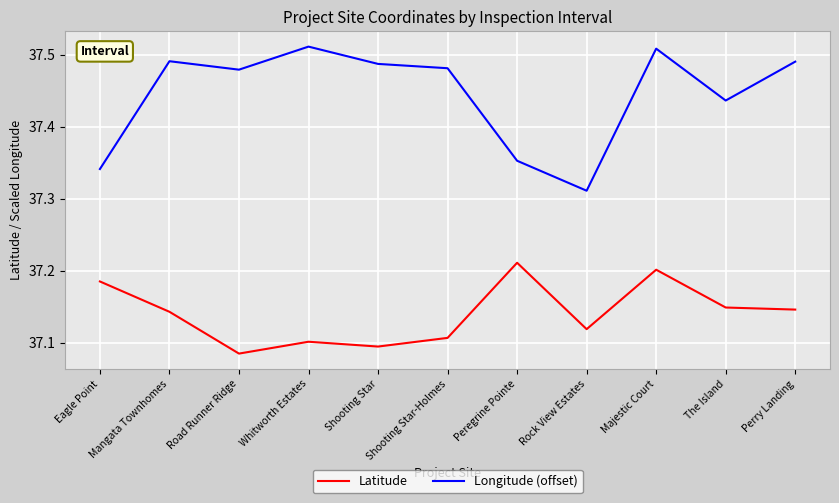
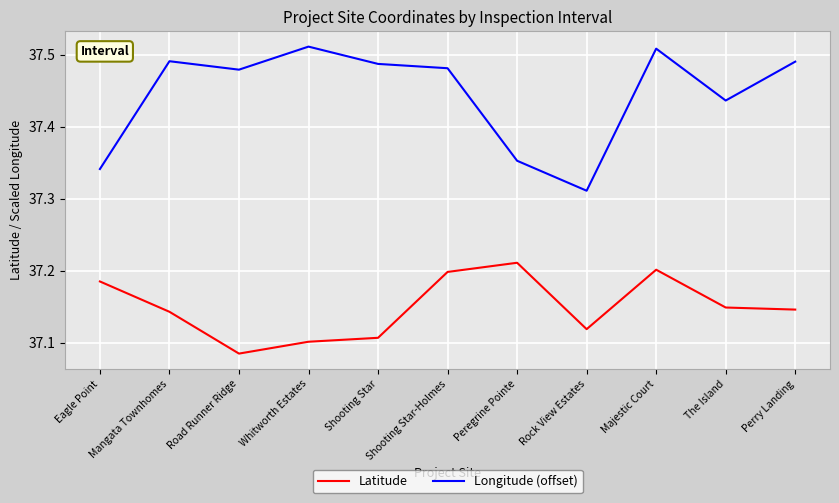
Latitude, Shooting Star: 37.09 -> 37.11
Latitude, Shooting Star-Holmes: 37.11 -> 37.20
